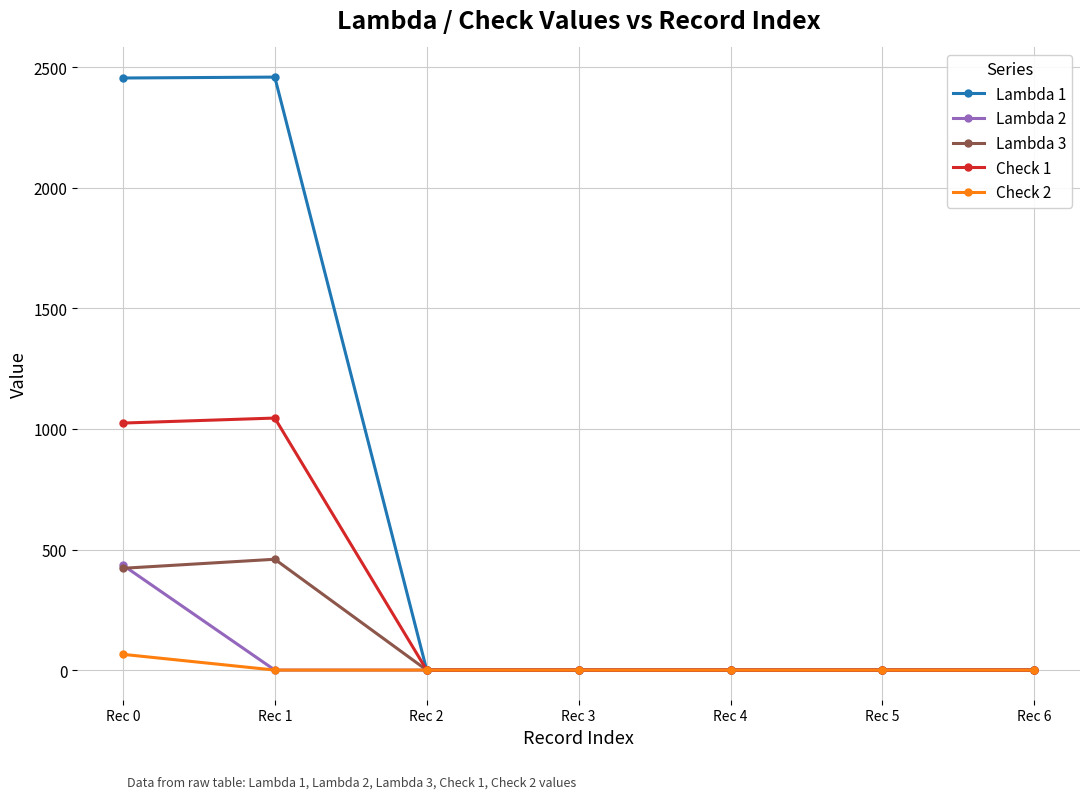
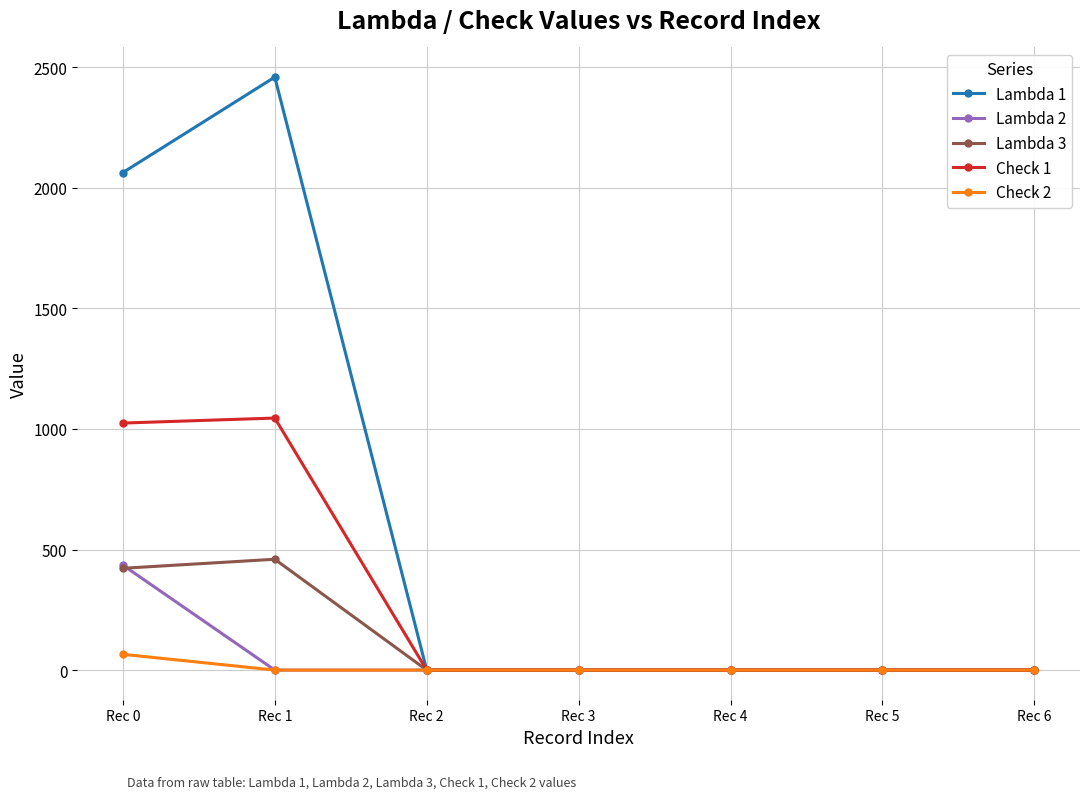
Lambda 1, Rec 0: 2460 -> 2060
